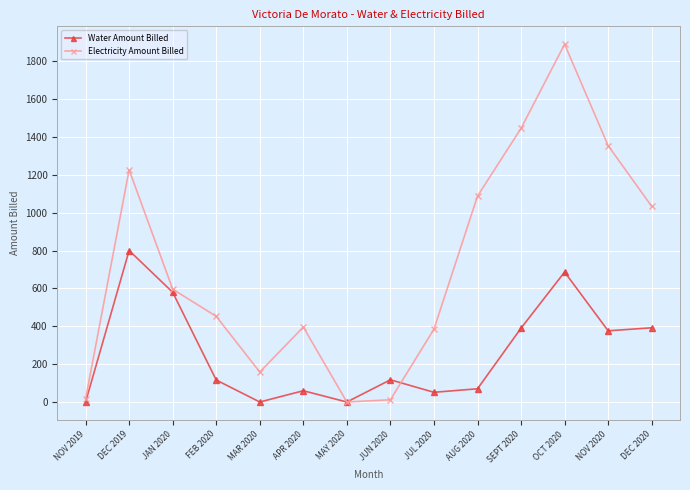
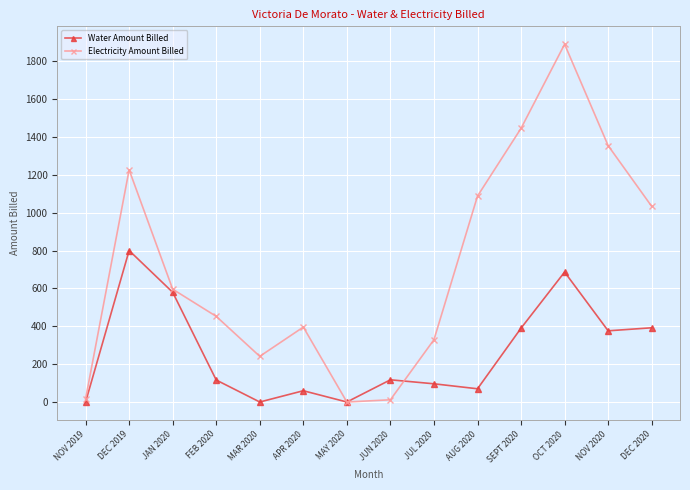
Electricity Amount Billed, MAR 2020: 160 -> 240
Water Amount Billed, JUL 2020: 50 -> 100
Electricity Amount Billed, JUL 2020: 380 -> 330
